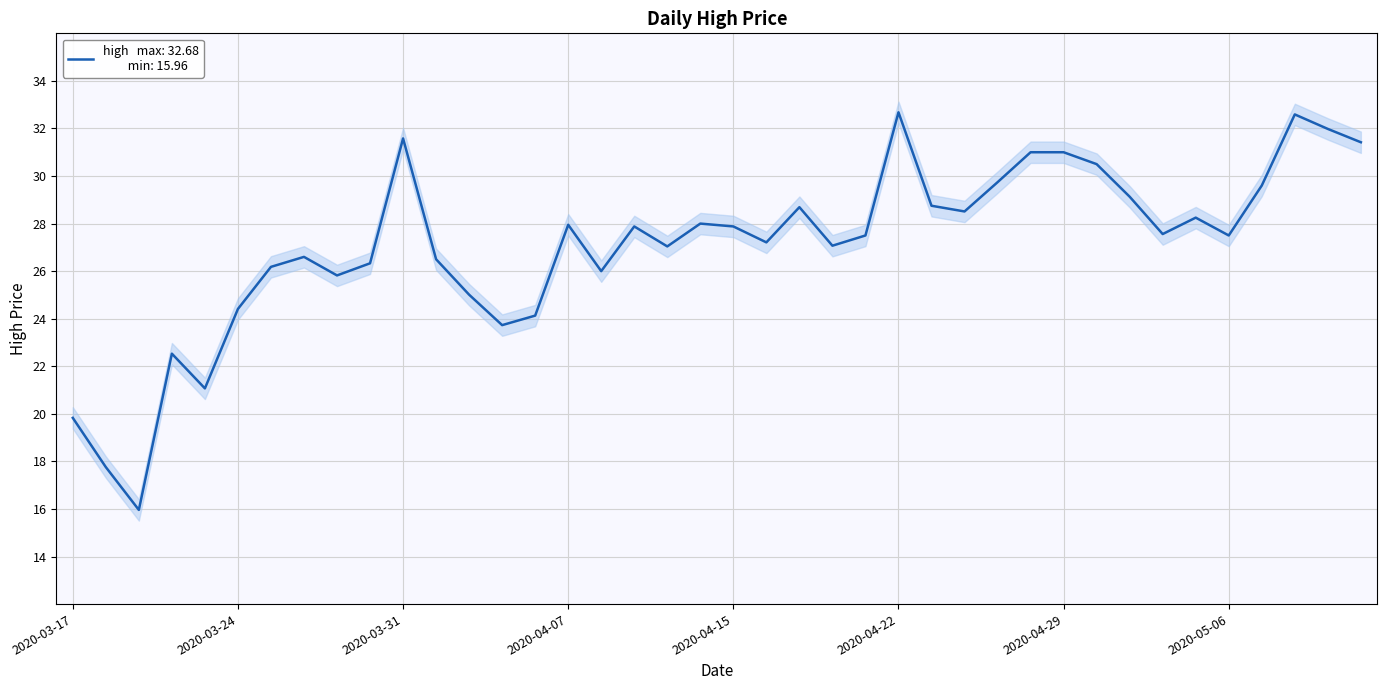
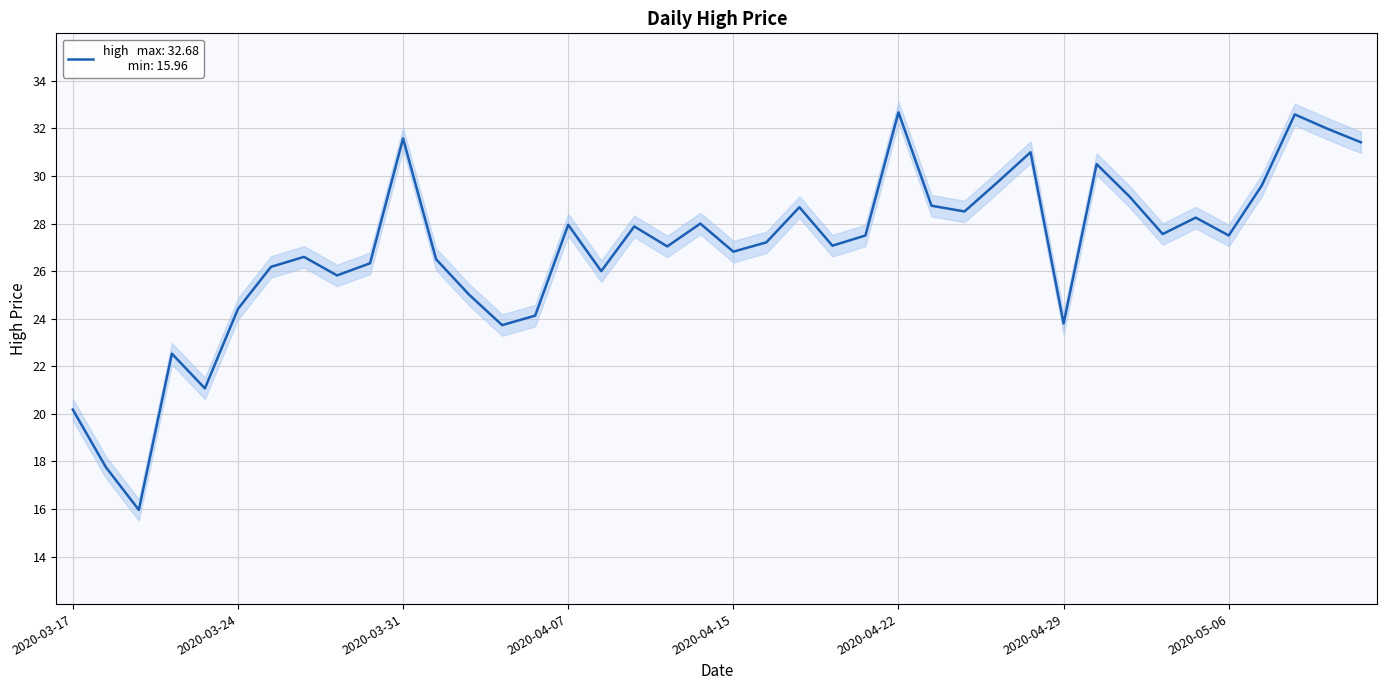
high max: 32.68 min: 15.96, 2020-03-17: 19.8 -> 20.2
high max: 32.68 min: 15.96, 2020-04-15: 27.9 -> 26.8
high max: 32.68 min: 15.96, 2020-04-29: 31.0 -> 23.8
